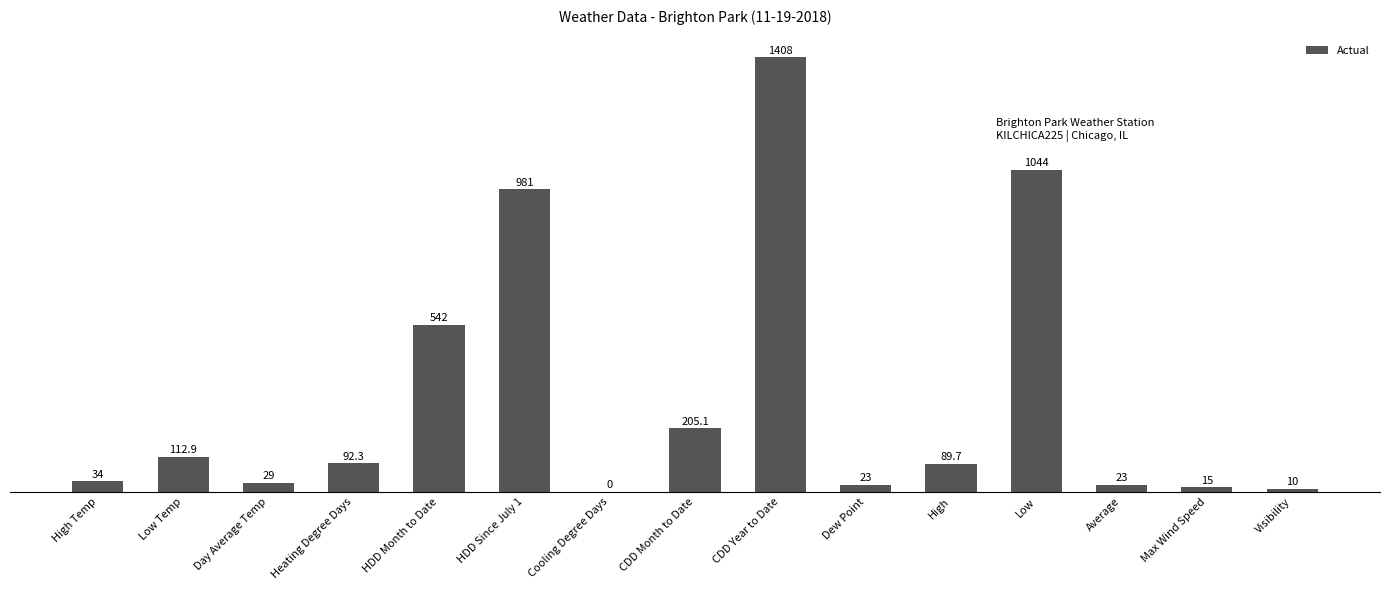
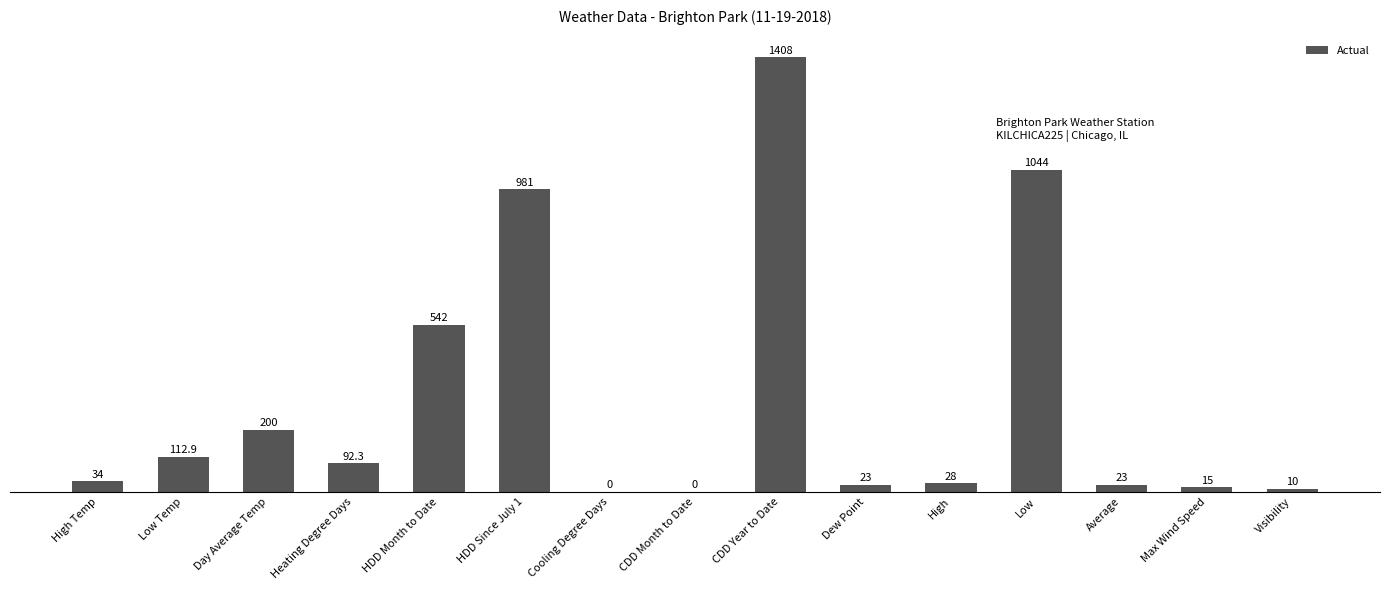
Day Average Temp: 29 -> 200
CDD Month to Date: 205.1 -> 0
High: 89.7 -> 28
